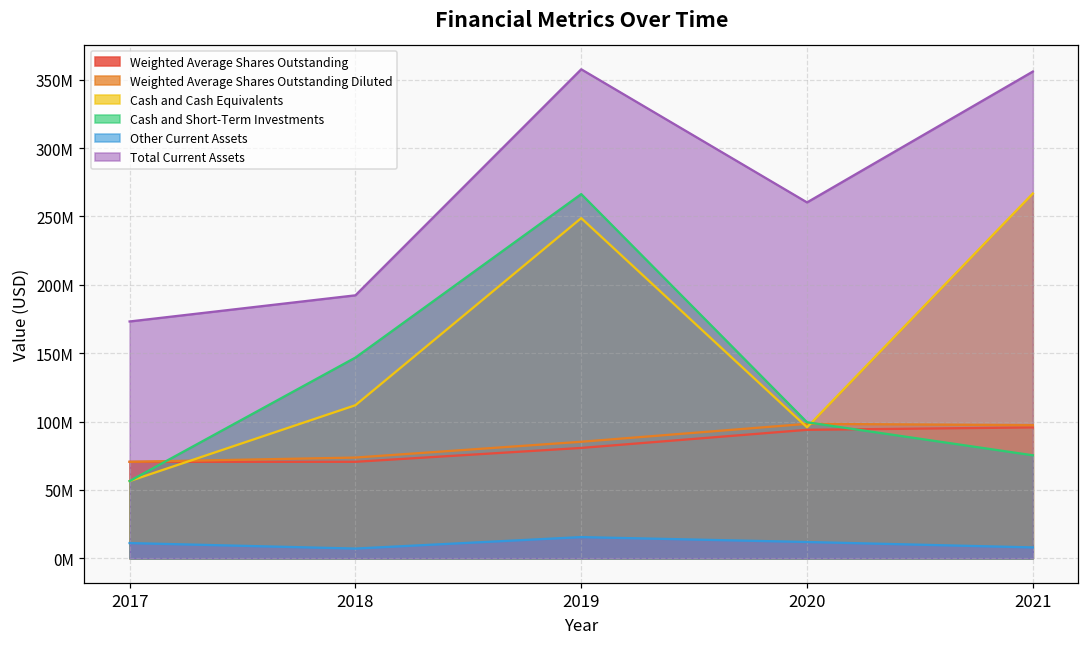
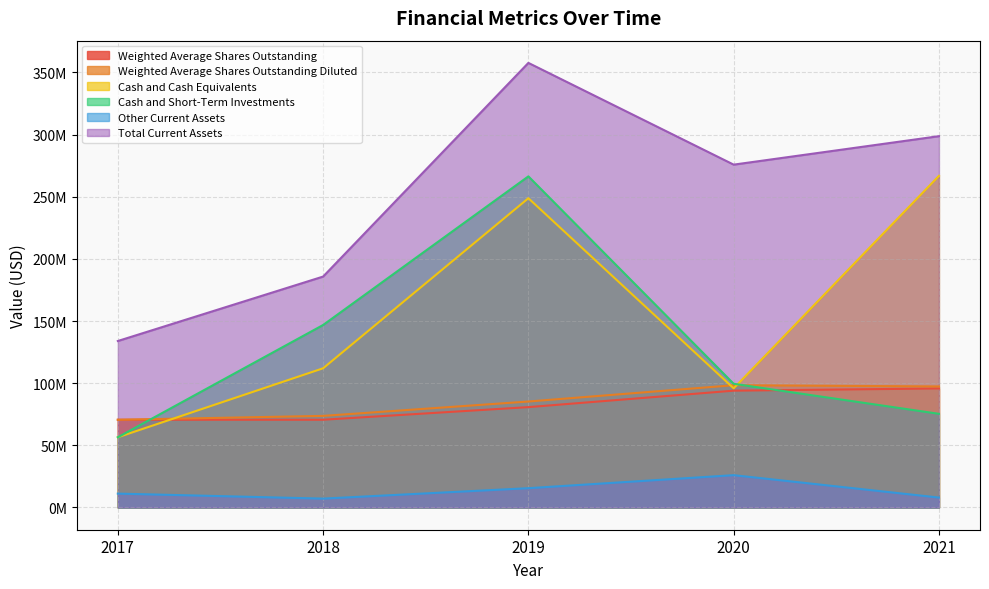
Total Current Assets, 2017: 173000000 -> 134000000
Total Current Assets, 2018: 192000000 -> 186000000
Other Current Assets, 2020: 12000000 -> 26000000
Total Current Assets, 2020: 260000000 -> 276000000
Total Current Assets, 2021: 356000000 -> 299000000
